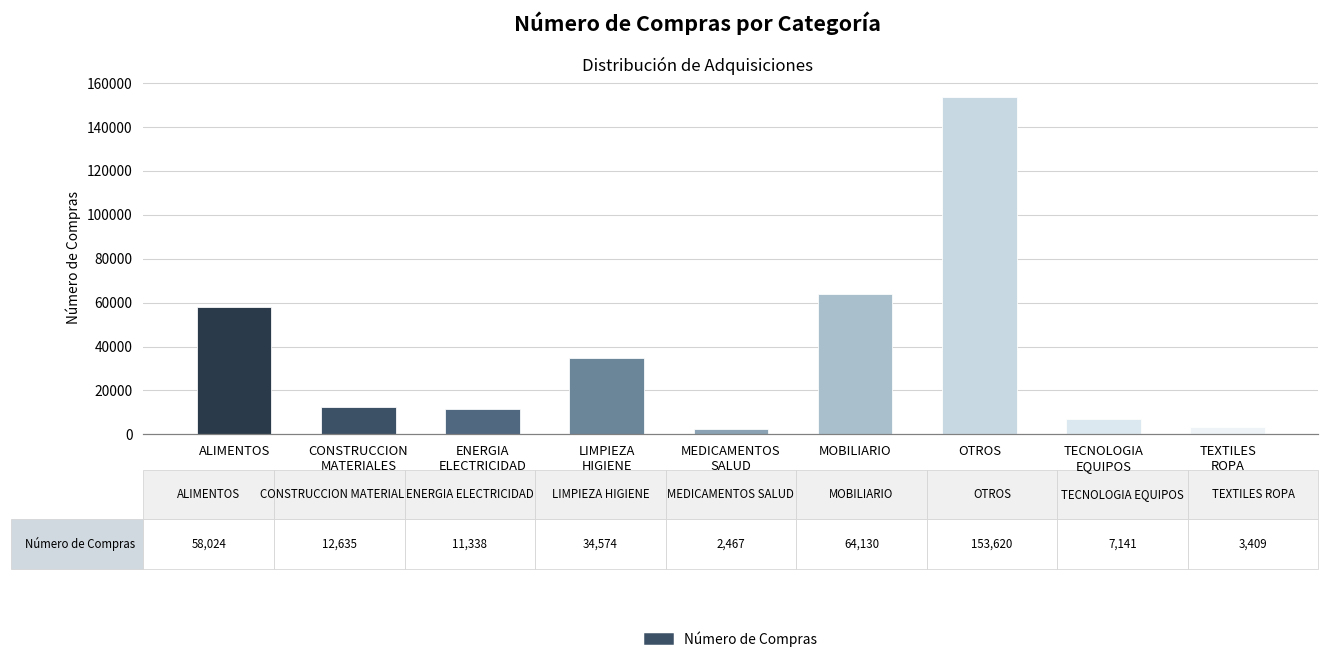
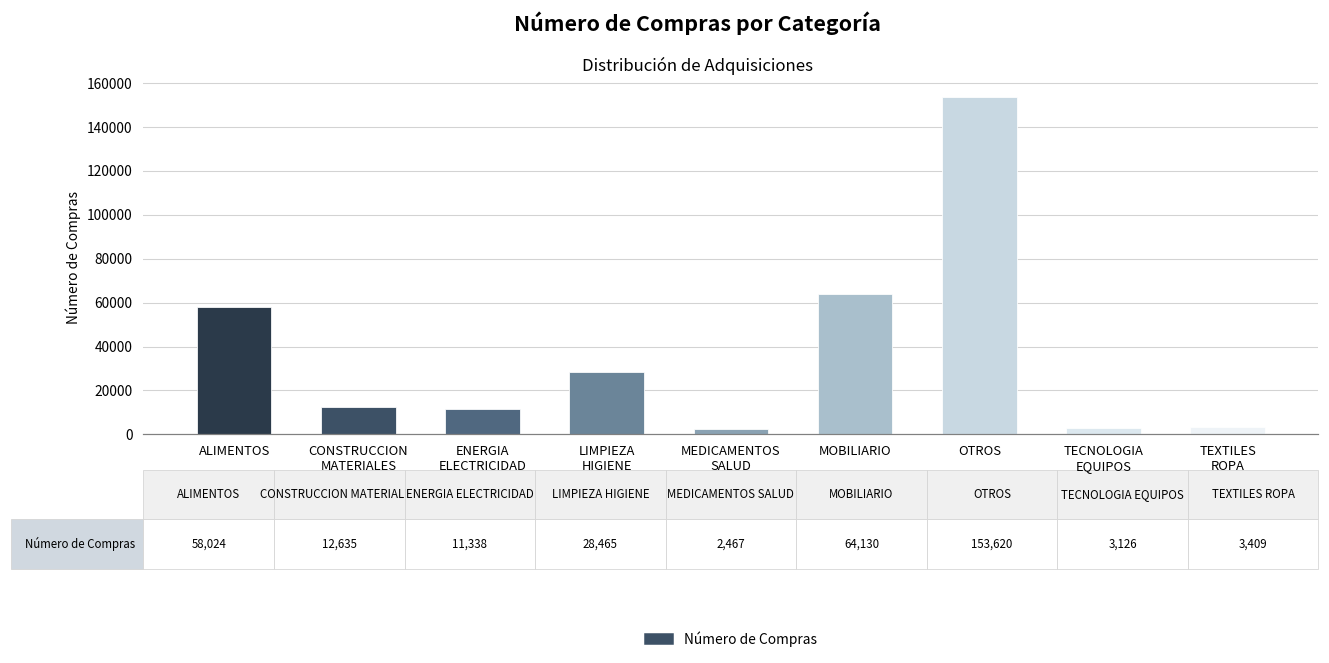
LIMPIEZA HIGIENE: 34,574 -> 28,465
TECNOLOGIA EQUIPOS: 7,141 -> 3,126
